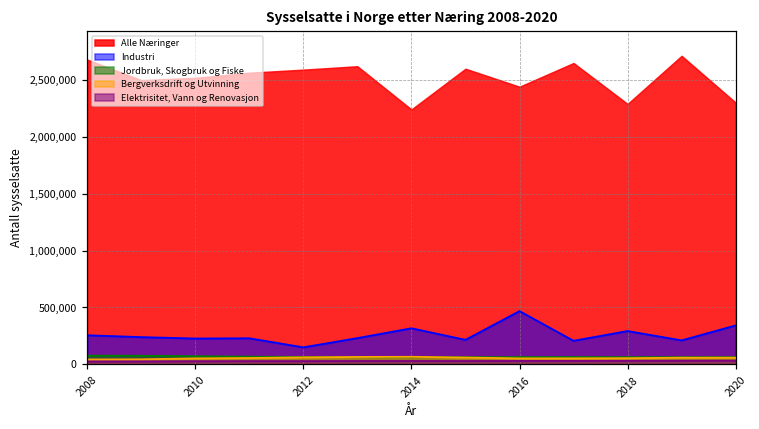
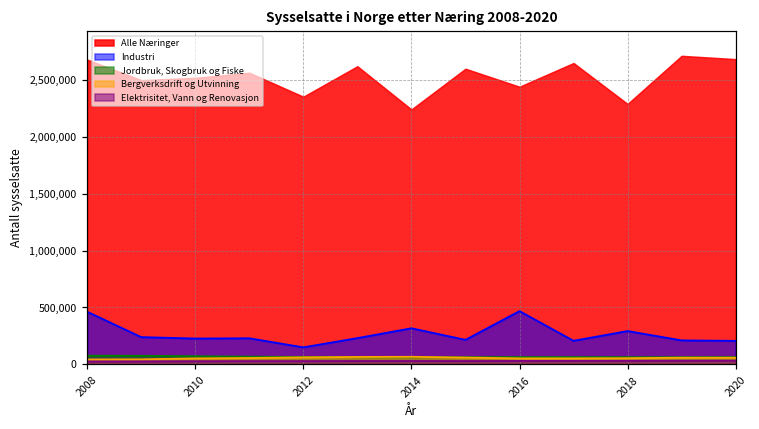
Industri, 2008: 260,000 -> 460,000
Alle Næringer, 2012: 2,590,000 -> 2,350,000
Alle Næringer, 2020: 2,300,000 -> 2,680,000
Industri, 2020: 340,000 -> 210,000
